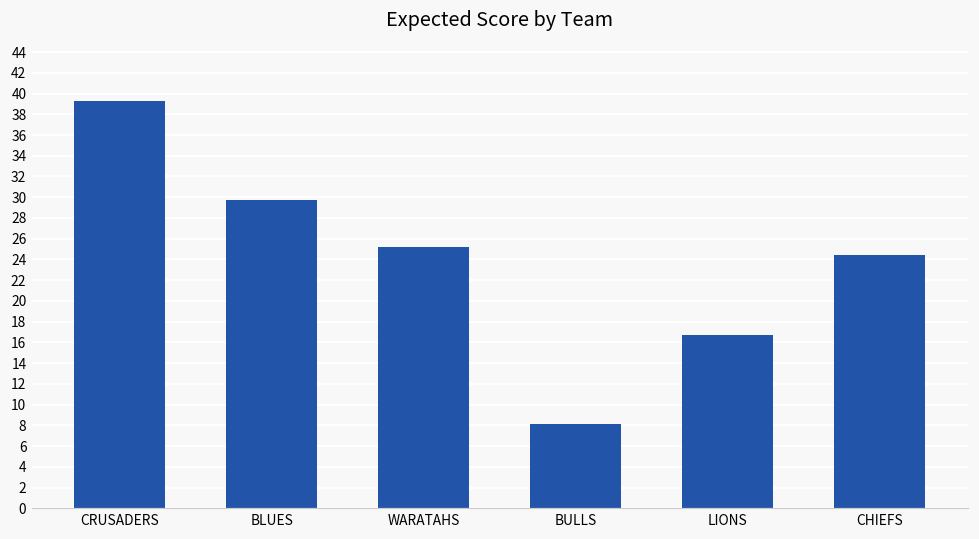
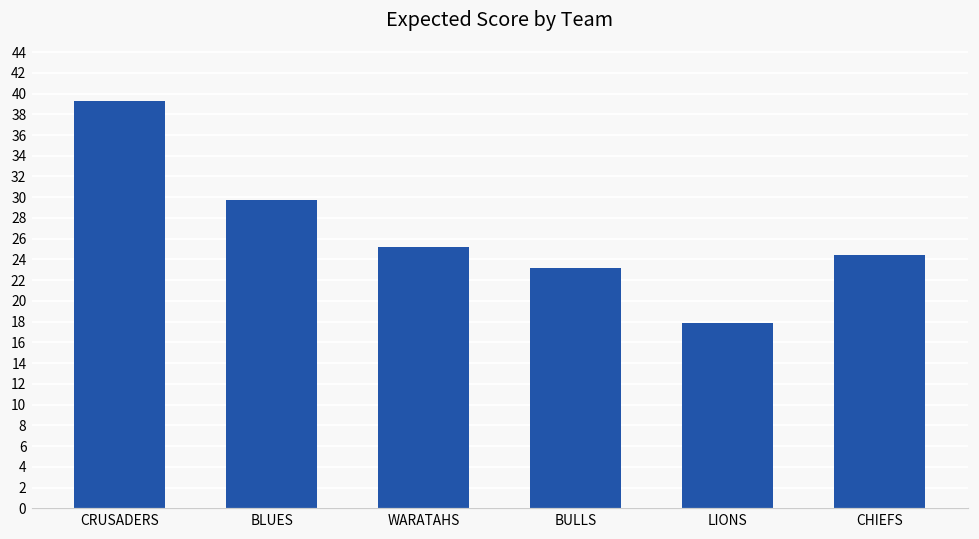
BULLS: 8 -> 23
LIONS: 17 -> 18
